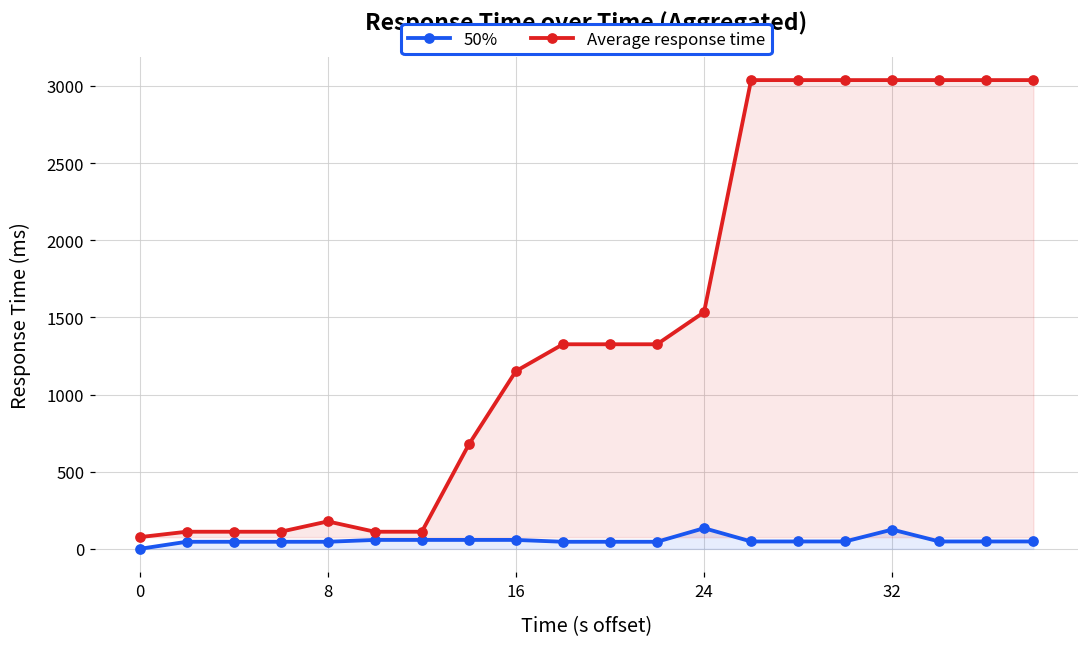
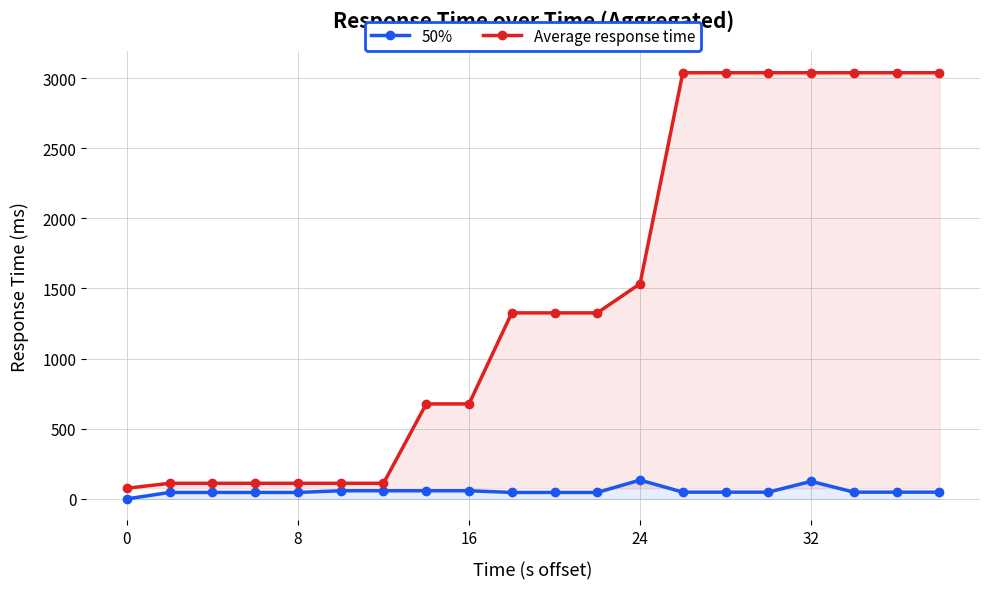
Average response time, 8: 180 -> 110
Average response time, 16: 1150 -> 680
